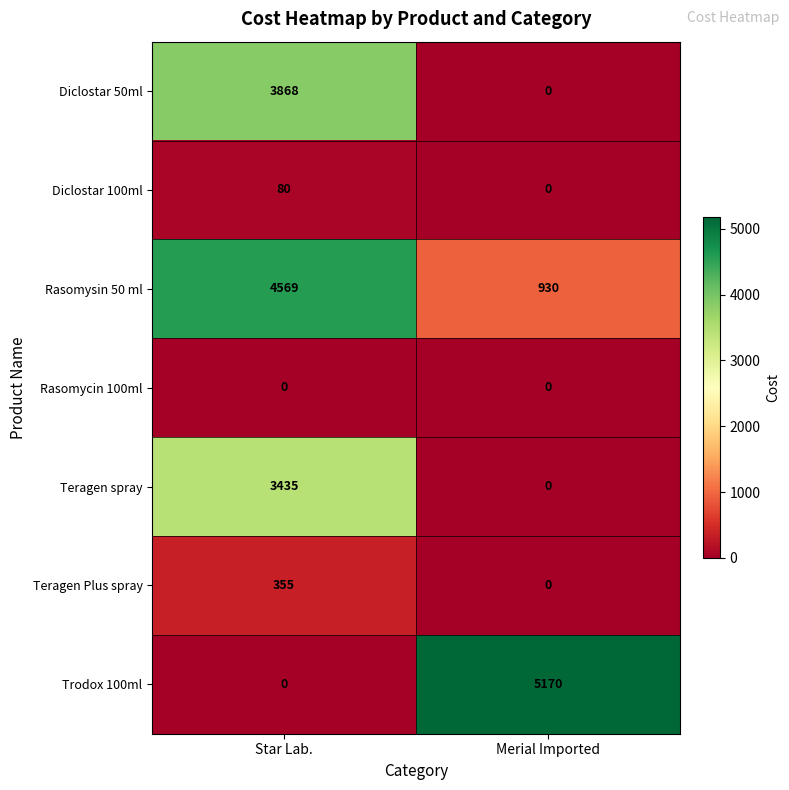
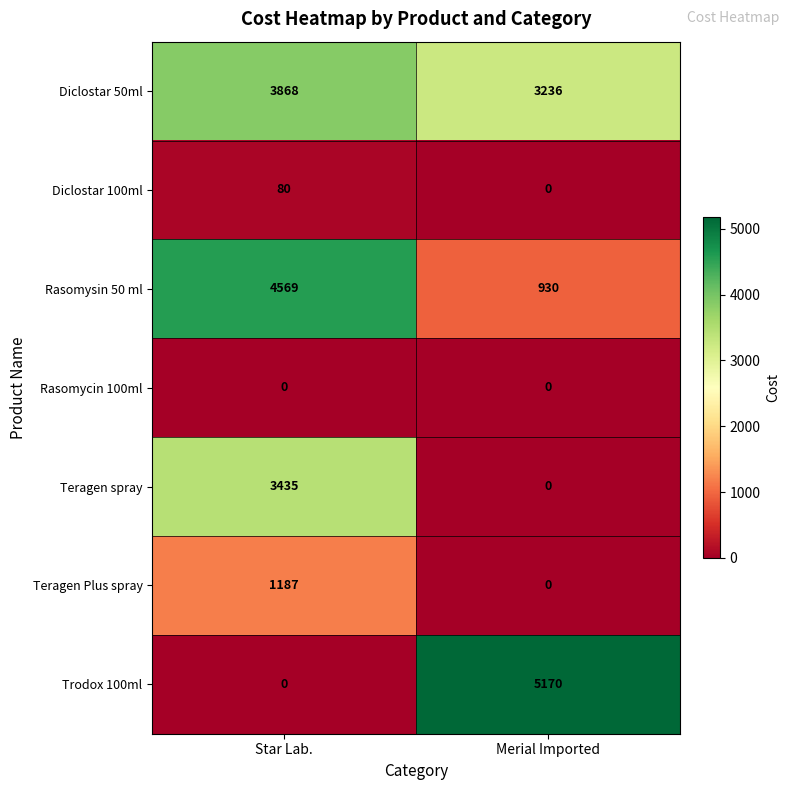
Diclostar 50ml, Merial Imported: 0 -> 3236
Teragen Plus spray, Star Lab.: 355 -> 1187
